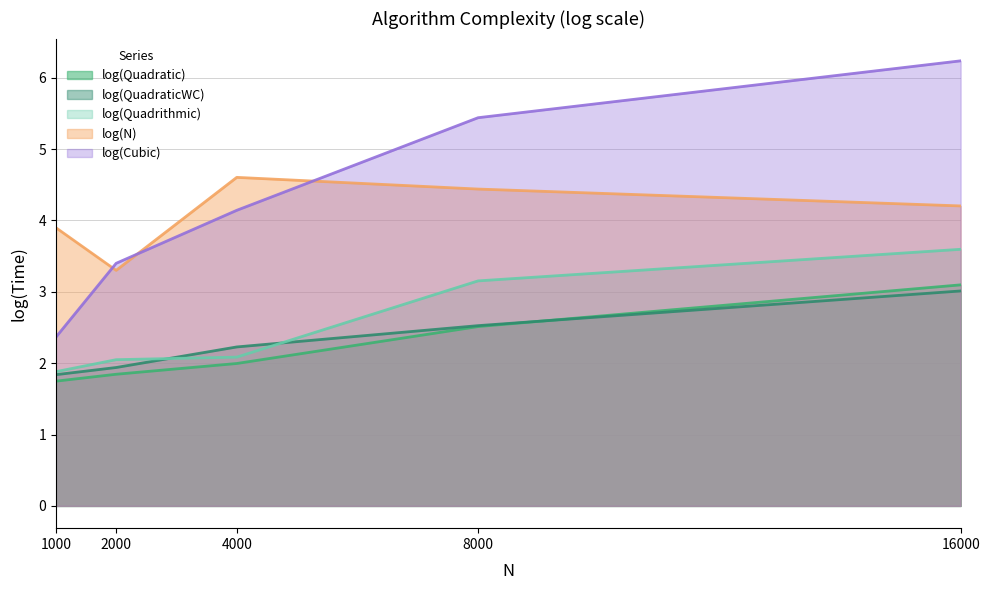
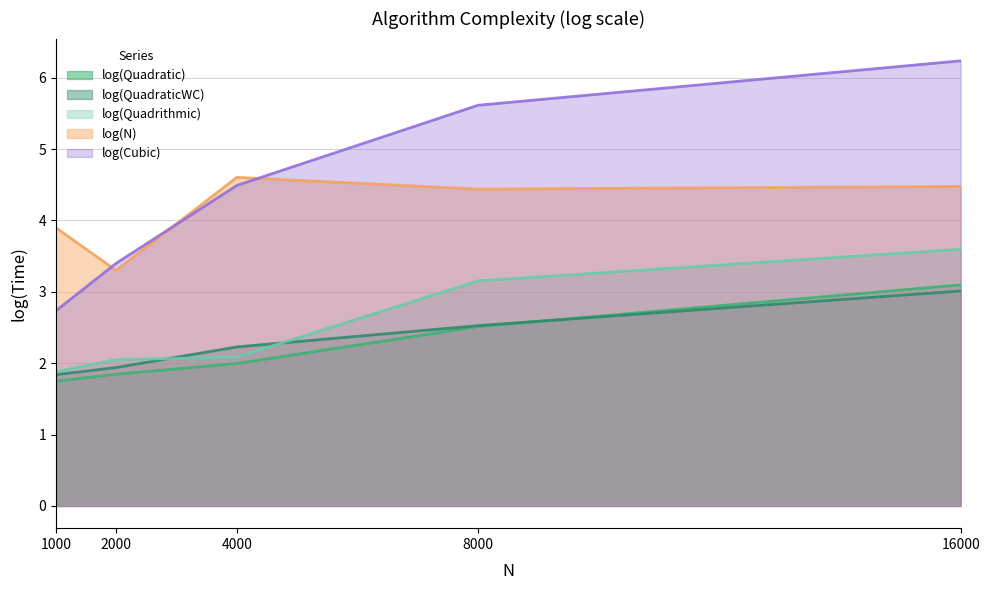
log(Cubic), 1000: 2.4 -> 2.7
log(Cubic), 4000: 4.1 -> 4.5
log(Cubic), 8000: 5.4 -> 5.6
log(N), 16000: 4.2 -> 4.5
